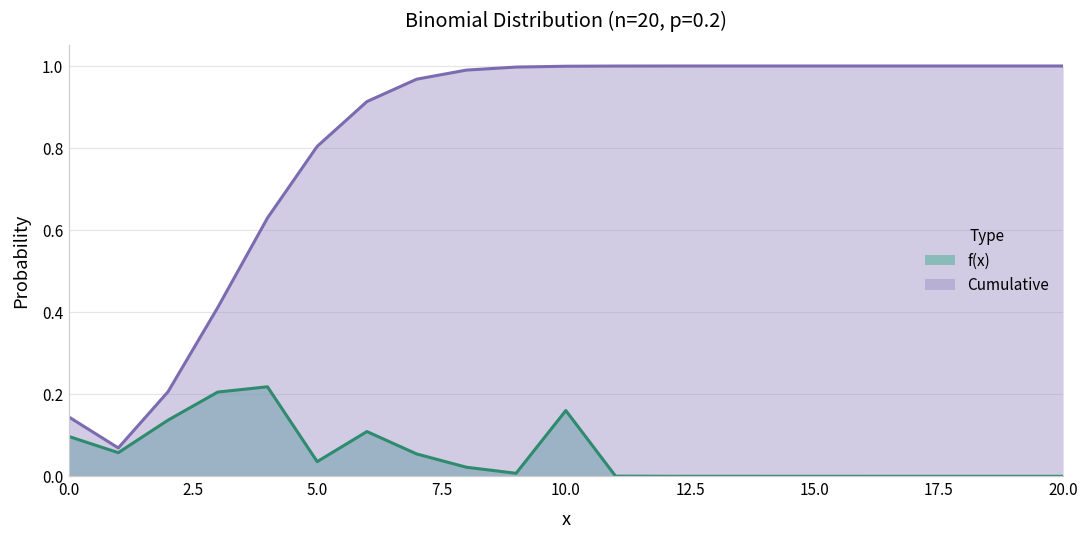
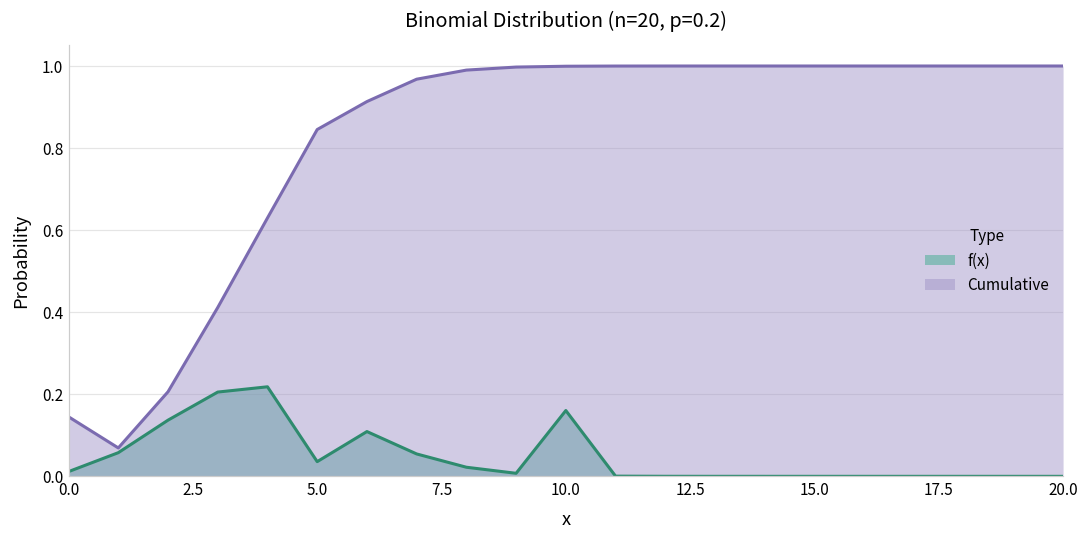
f(x), 0.0: 0.10 -> 0.01
Cumulative, 5.0: 0.80 -> 0.85
